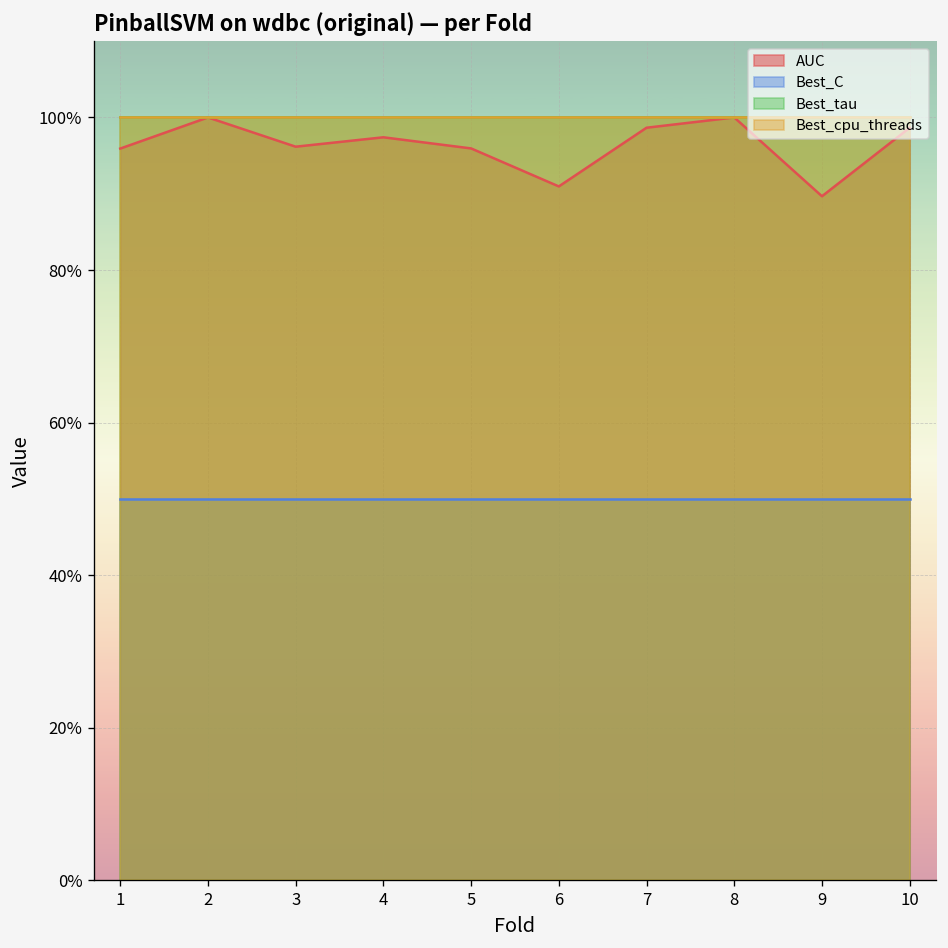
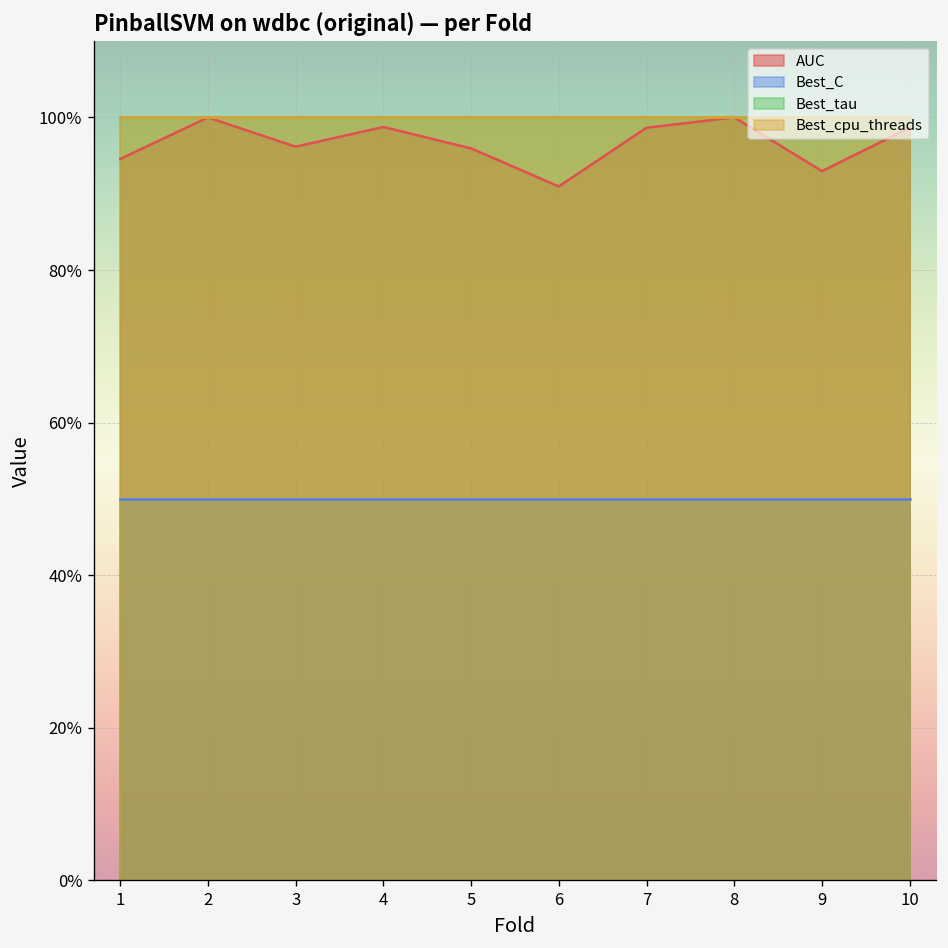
AUC, 1: 96% -> 95%
AUC, 4: 97% -> 99%
AUC, 9: 90% -> 93%
